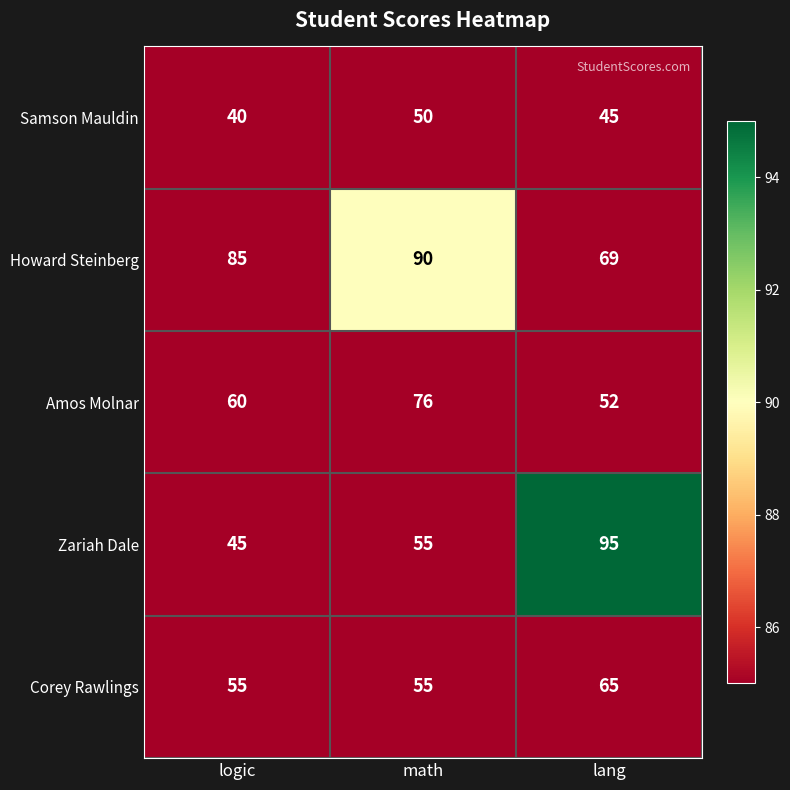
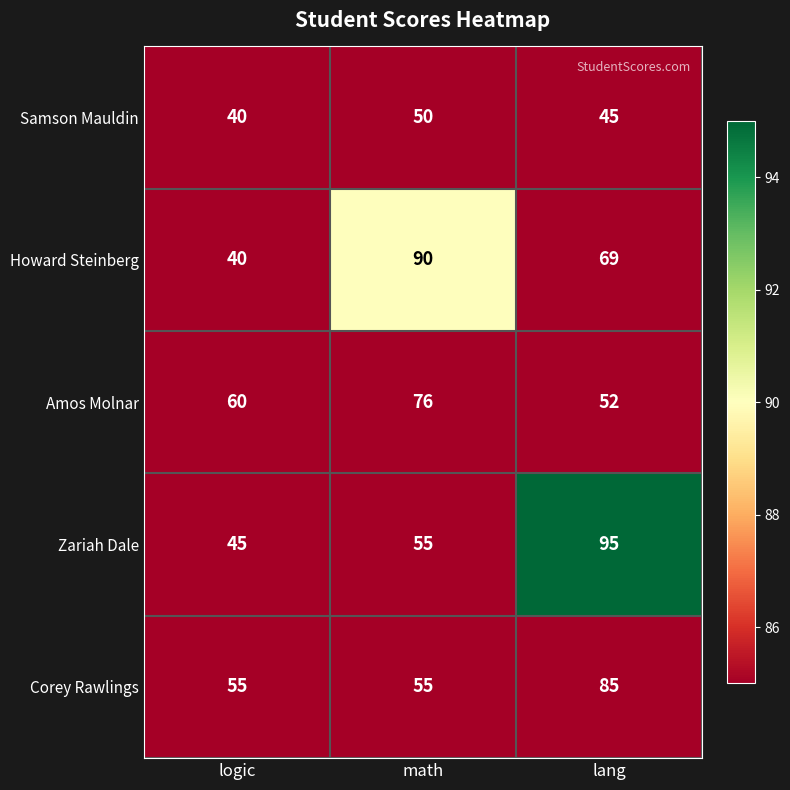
Howard Steinberg, logic: 85 -> 40
Corey Rawlings, lang: 65 -> 85
